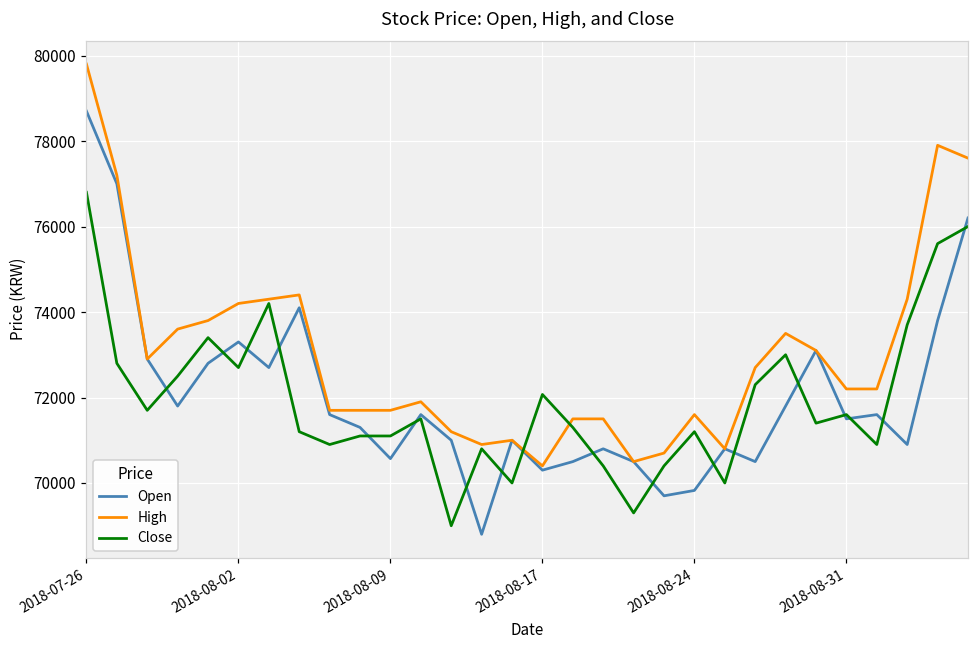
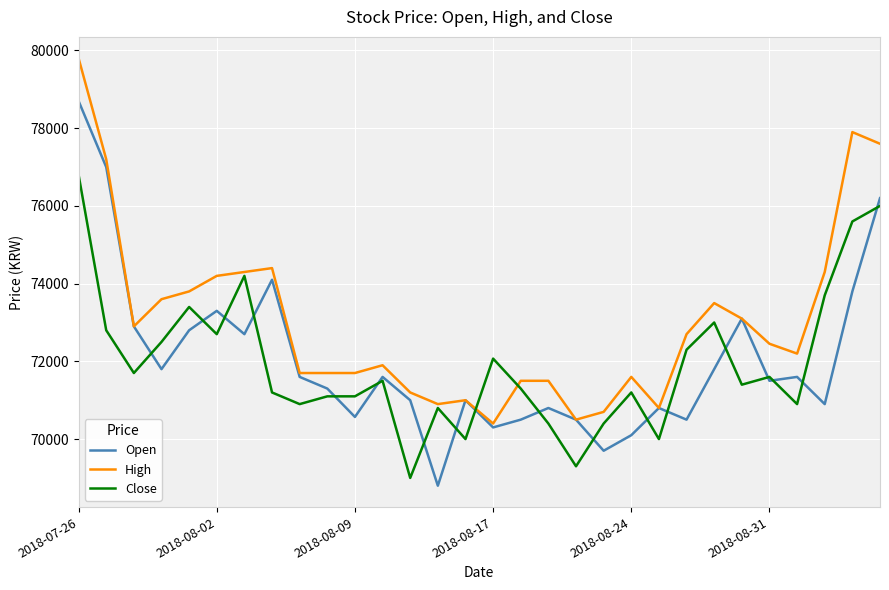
Open, 2018-08-24: 69800 -> 70100
High, 2018-08-31: 72200 -> 72500
